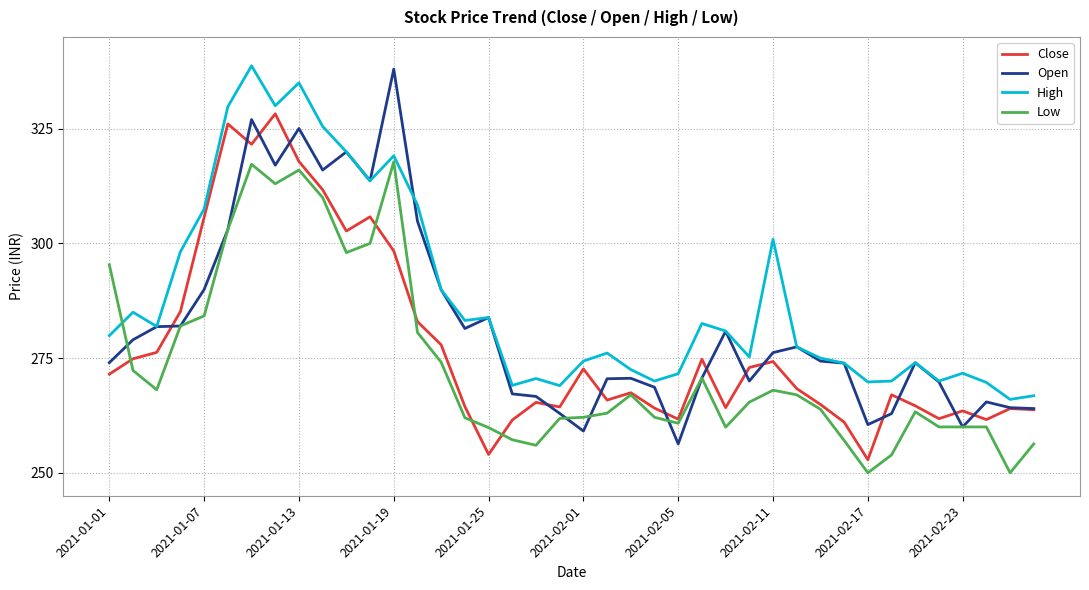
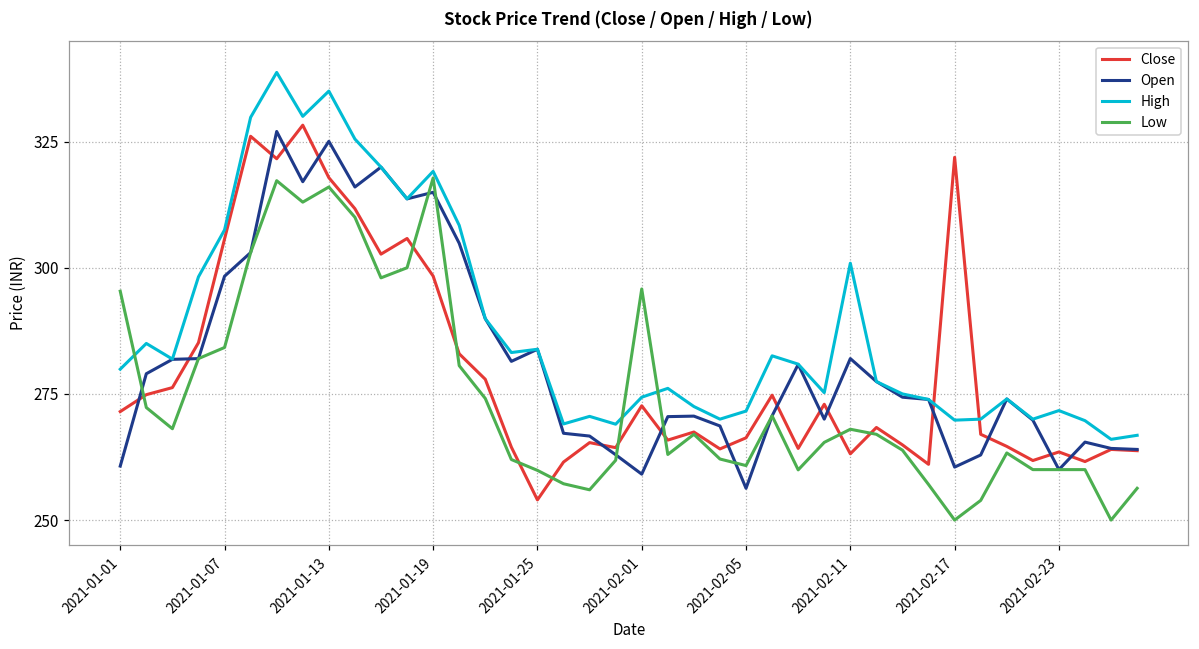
Open, 2021-01-01: 274 -> 261
Open, 2021-01-07: 290 -> 298
Open, 2021-01-19: 338 -> 315
Low, 2021-02-01: 262 -> 296
Close, 2021-02-05: 262 -> 266
Close, 2021-02-11: 274 -> 263
Open, 2021-02-11: 276 -> 282
Close, 2021-02-17: 253 -> 322
